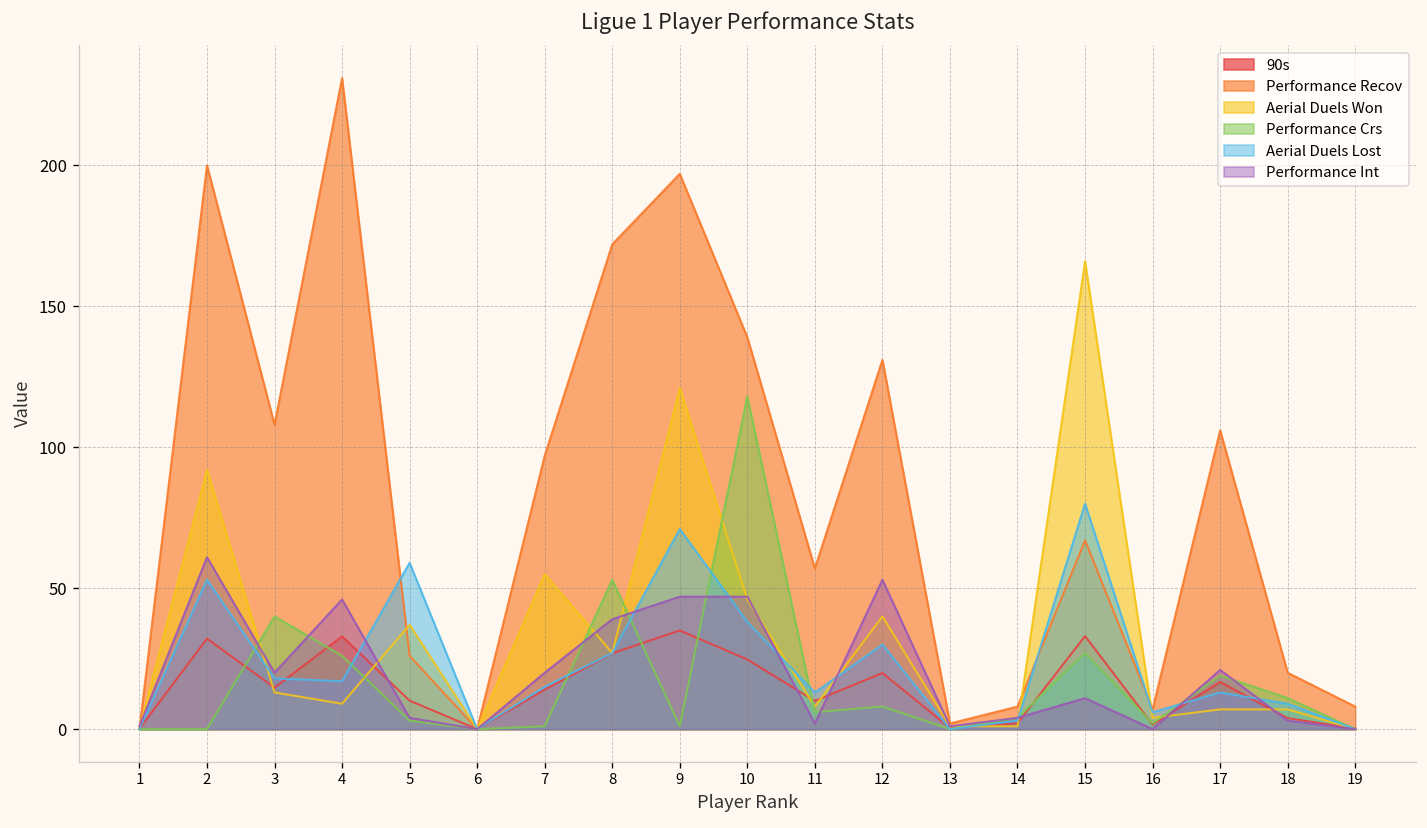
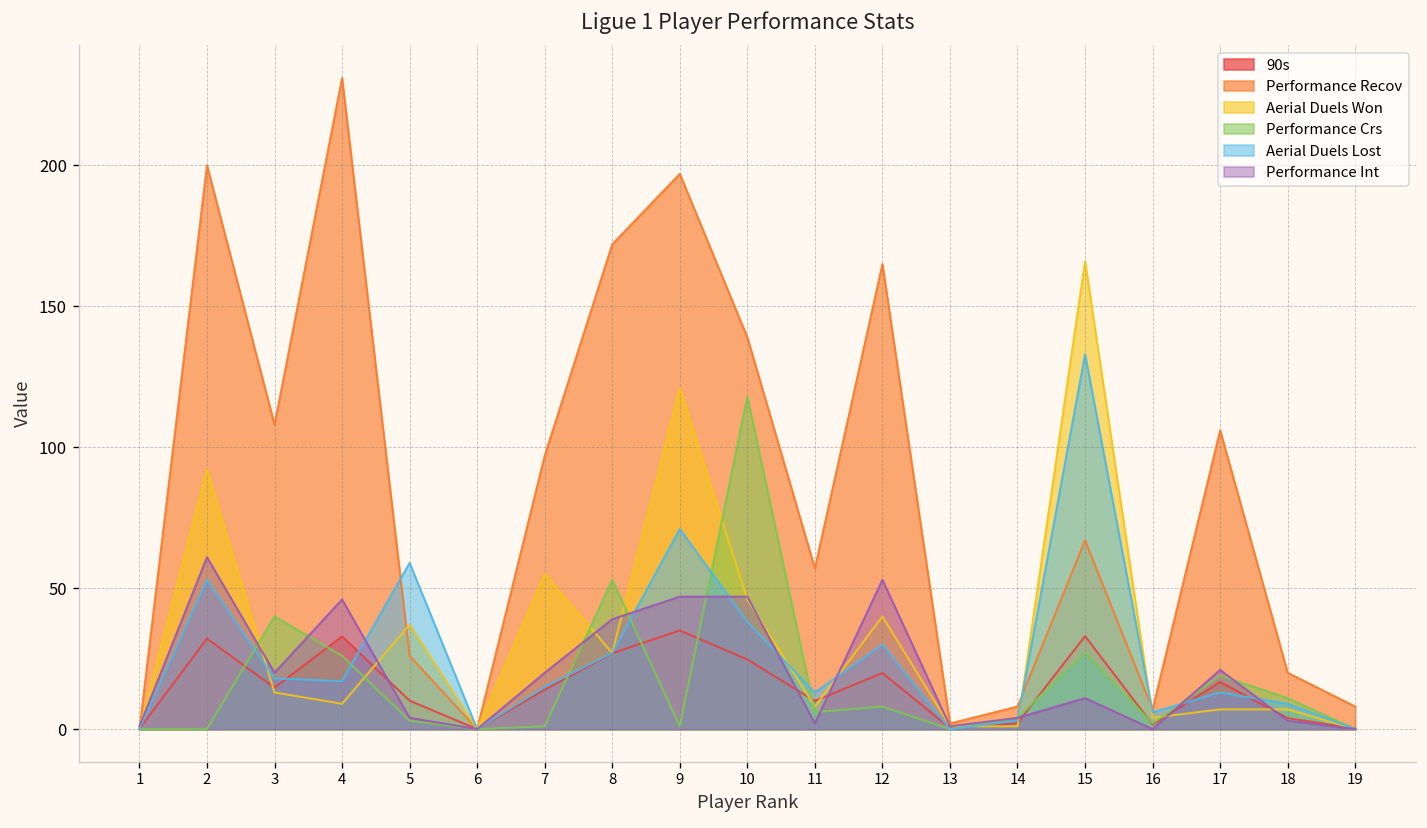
Performance Recov, 12: 131 -> 165
Aerial Duels Lost, 15: 80 -> 133
